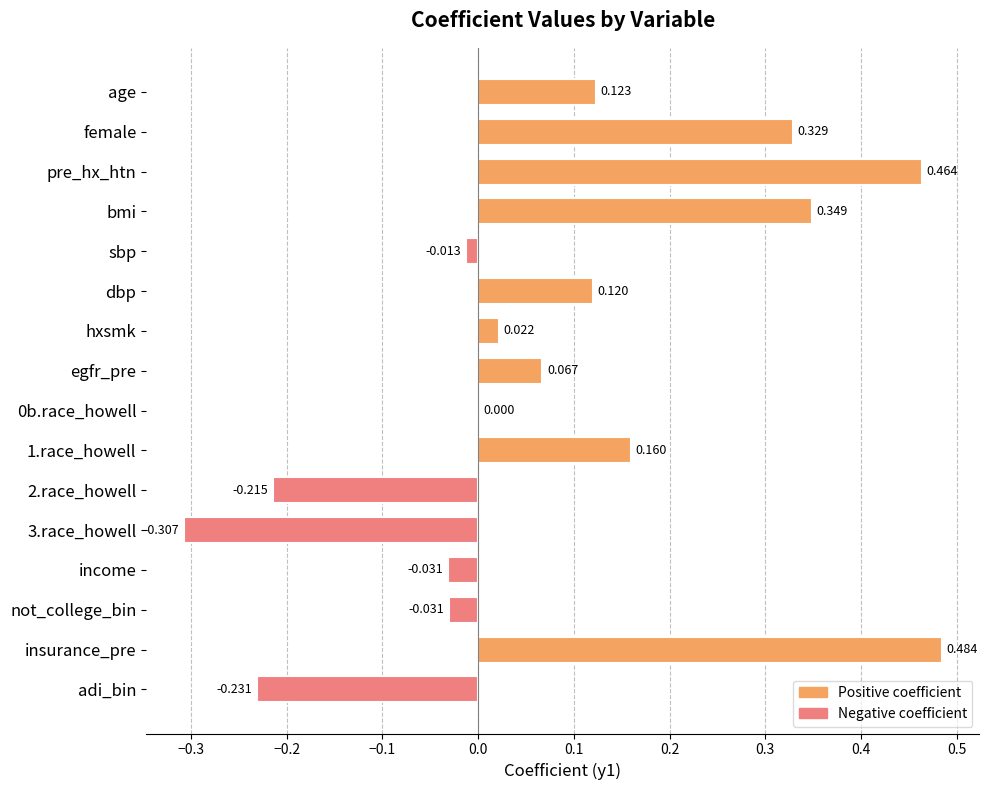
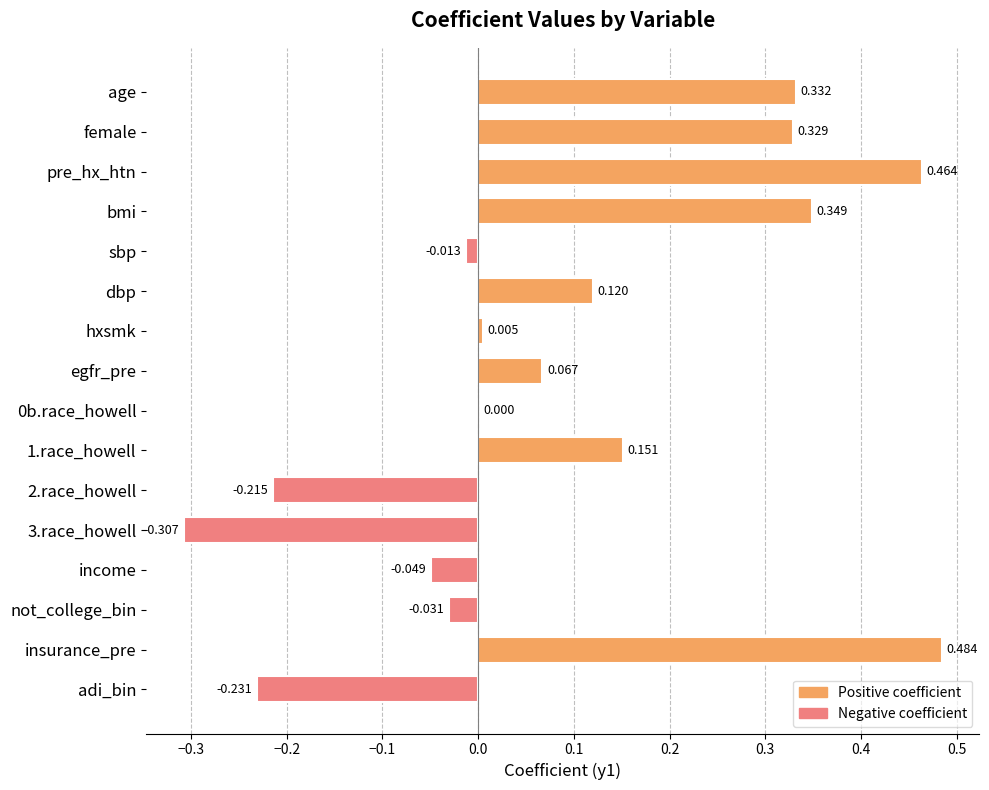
age: 0.123 -> 0.332
hxsmk: 0.022 -> 0.005
1.race_howell: 0.160 -> 0.151
income: -0.031 -> -0.049
